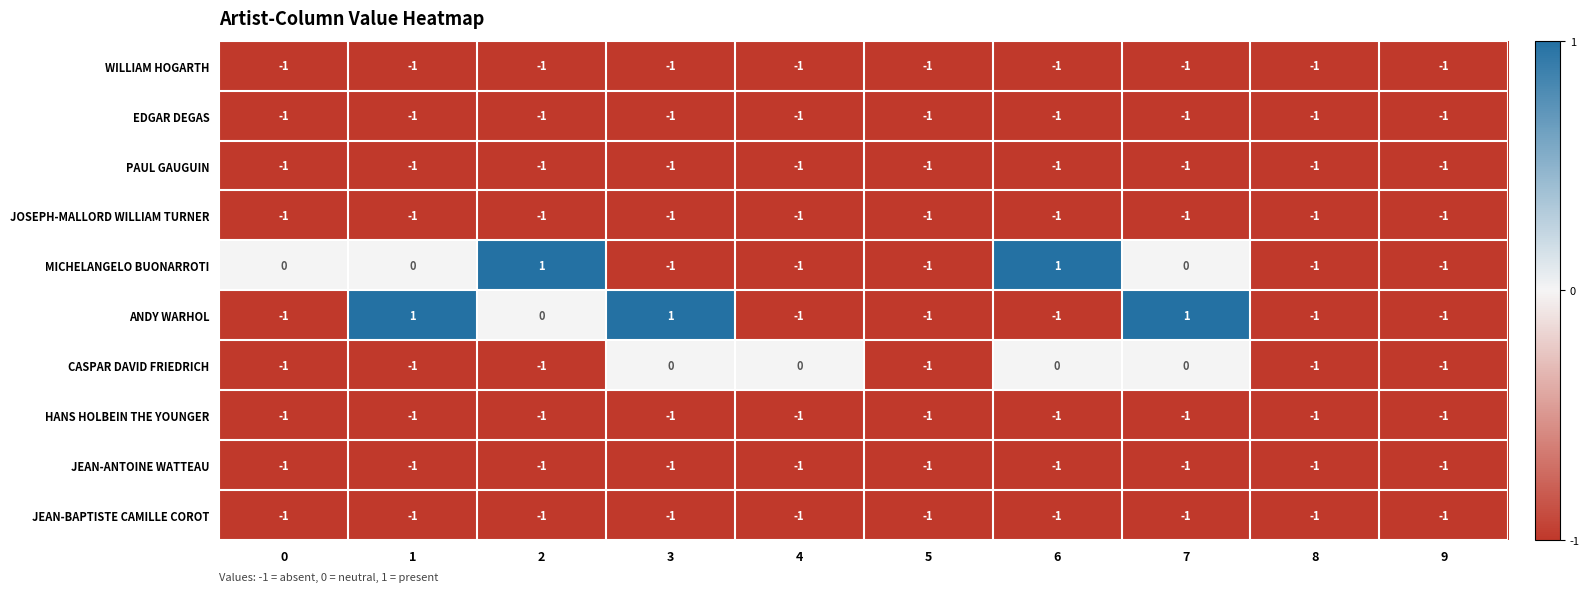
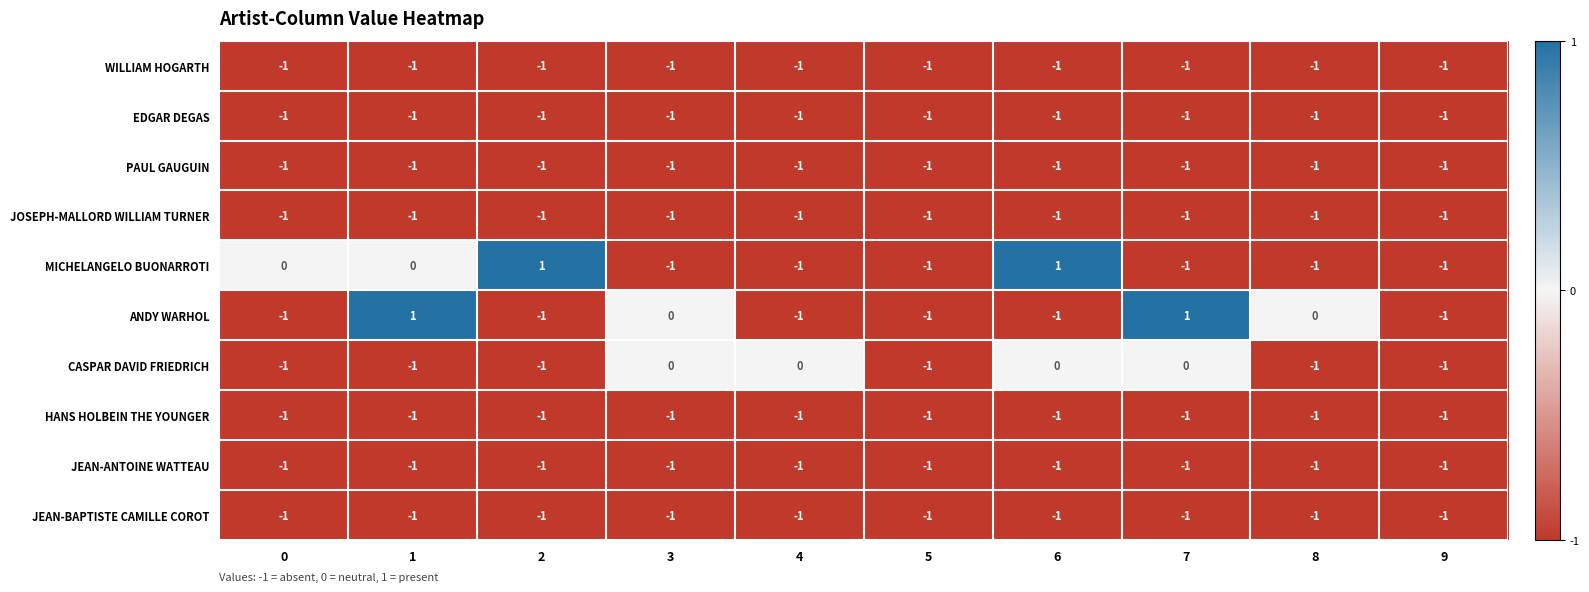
MICHELANGELO BUONARROTI, 7: 0 -> -1
ANDY WARHOL, 2: 0 -> -1
ANDY WARHOL, 3: 1 -> 0
ANDY WARHOL, 8: -1 -> 0
